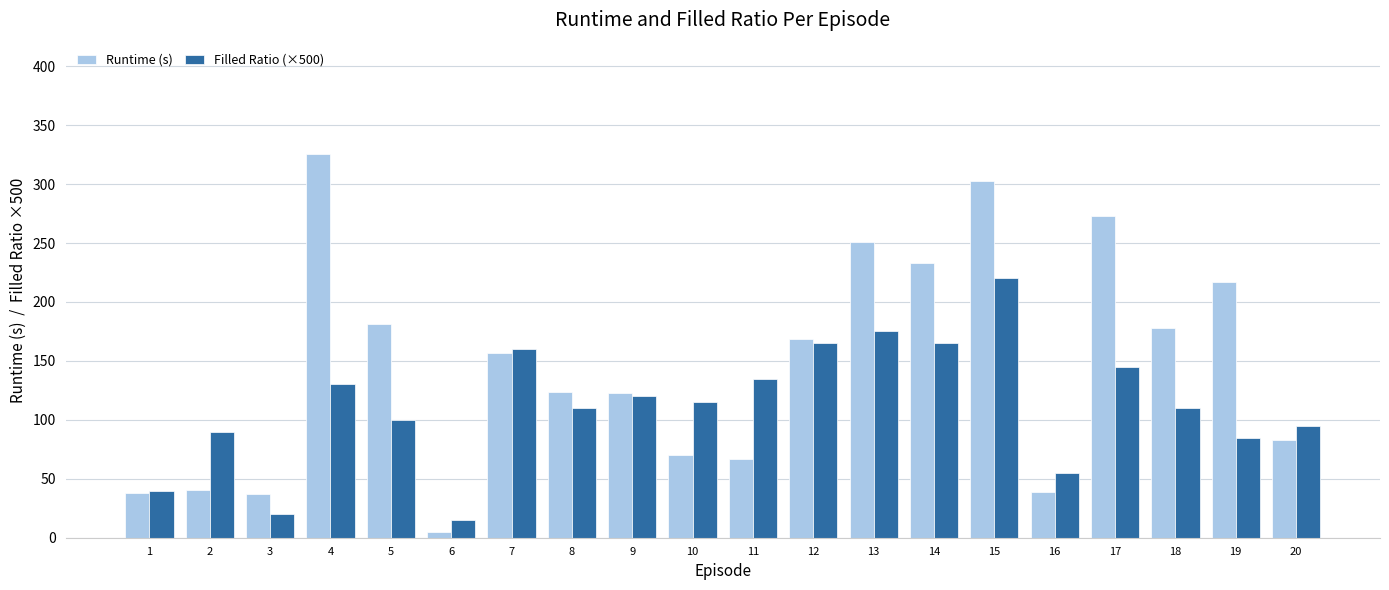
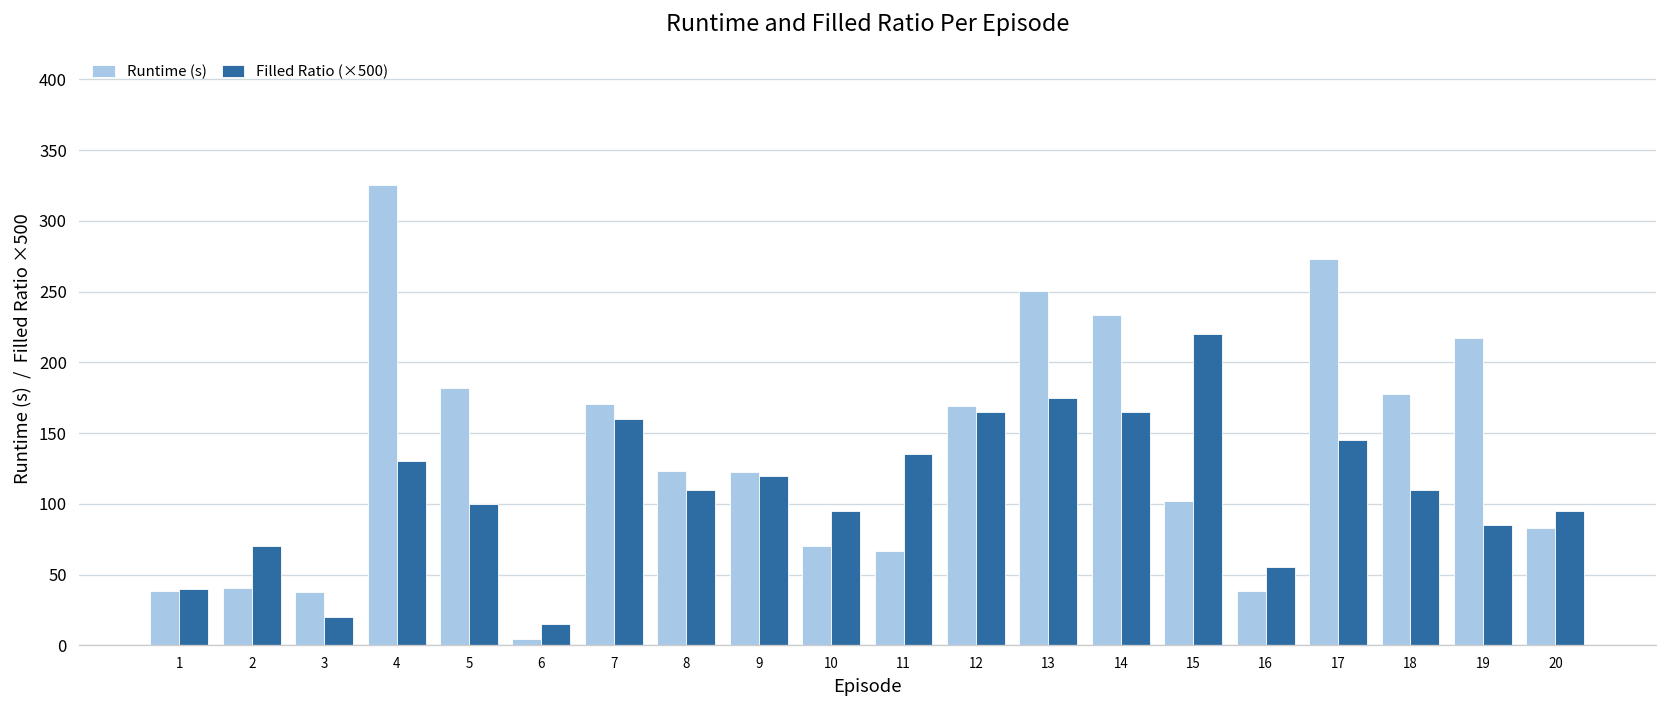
Filled Ratio (×500), 2: 90 -> 70
Runtime (s), 7: 157 -> 171
Filled Ratio (×500), 10: 115 -> 95
Runtime (s), 15: 303 -> 102
